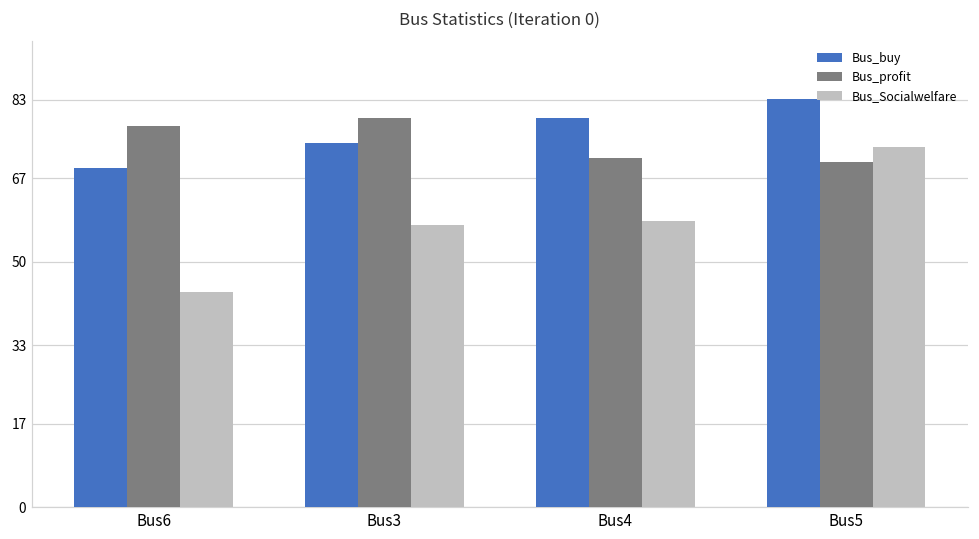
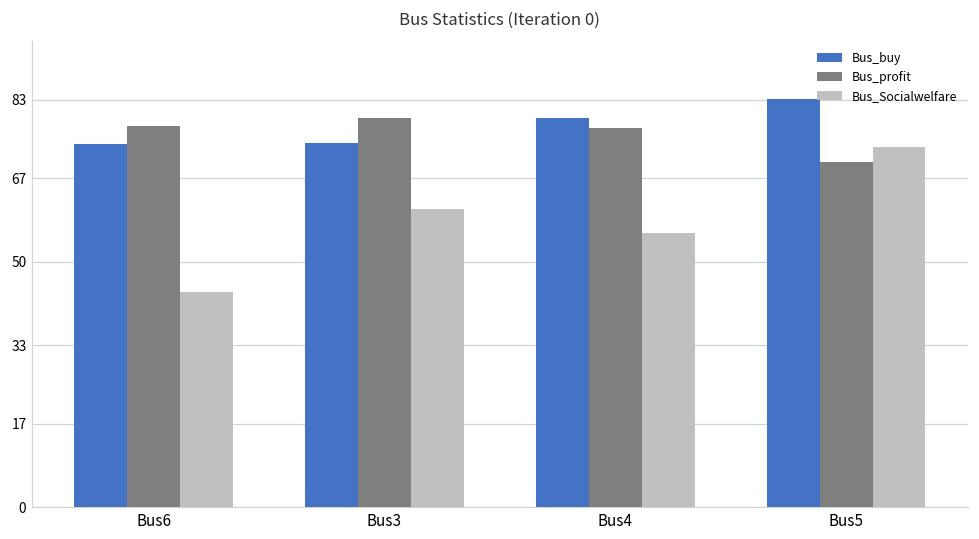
Bus_buy, Bus6: 69 -> 74
Bus_Socialwelfare, Bus3: 57 -> 61
Bus_profit, Bus4: 71 -> 77
Bus_Socialwelfare, Bus4: 58 -> 56
